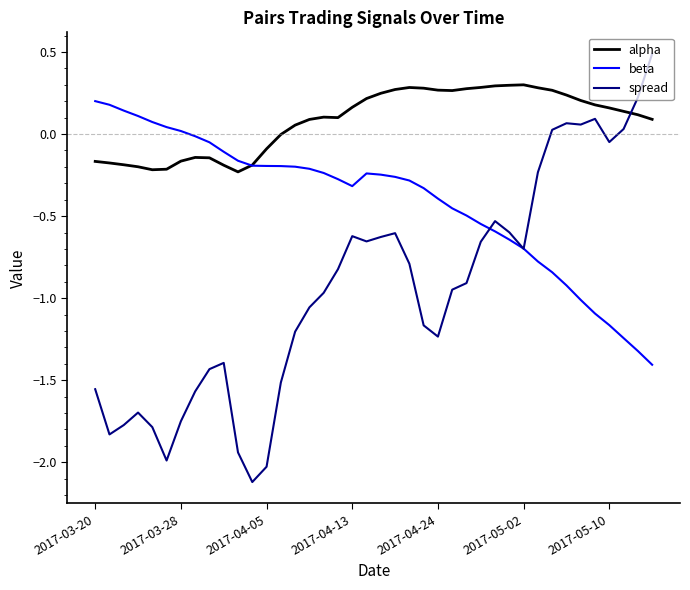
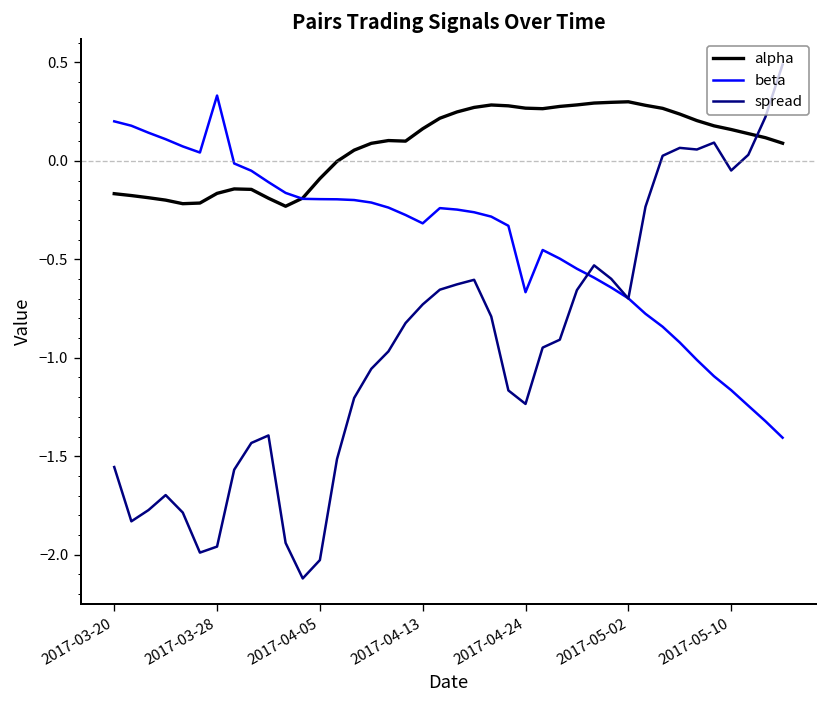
beta, 2017-03-28: 0.02 -> 0.33
spread, 2017-03-28: -1.75 -> -1.96
spread, 2017-04-13: -0.62 -> -0.73
beta, 2017-04-24: -0.39 -> -0.67
